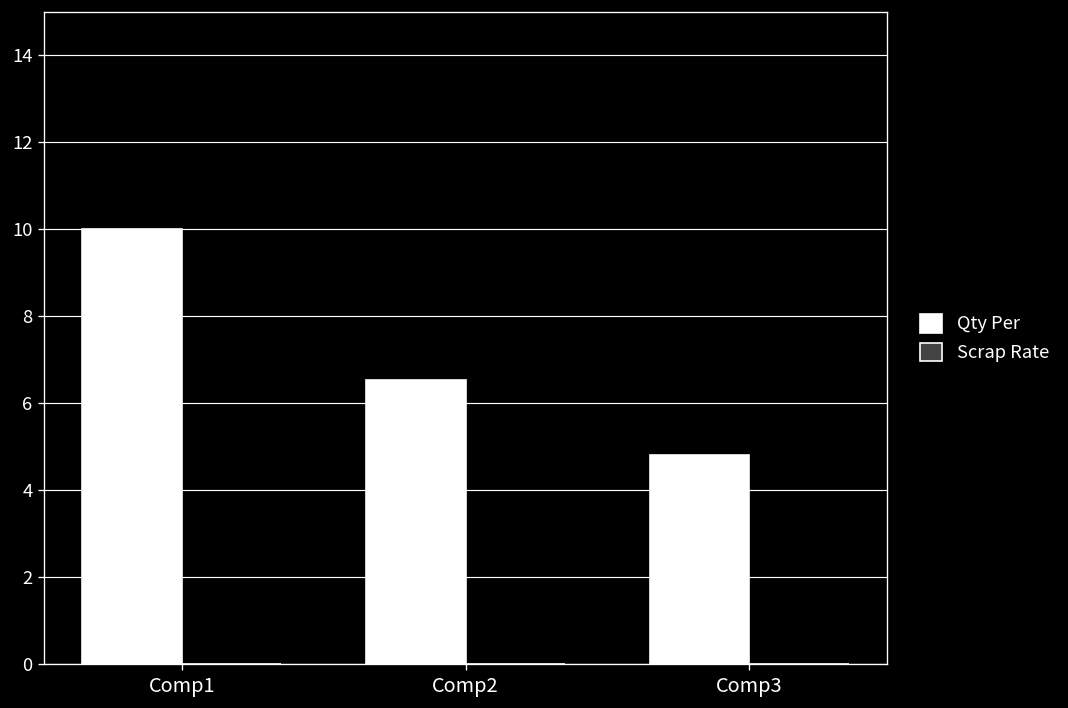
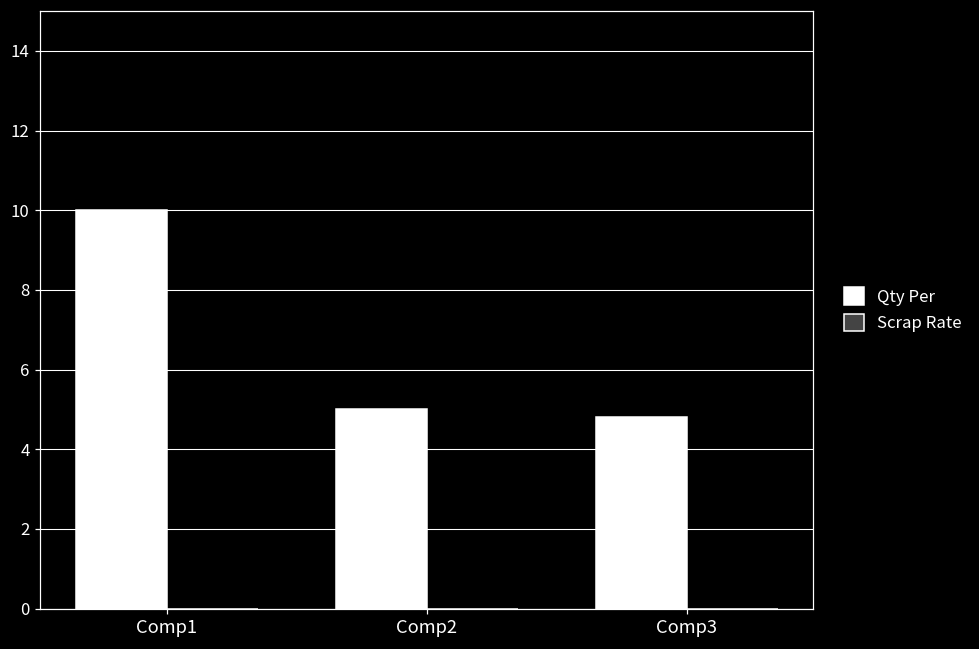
Qty Per, Comp2: 6.5 -> 5.0
